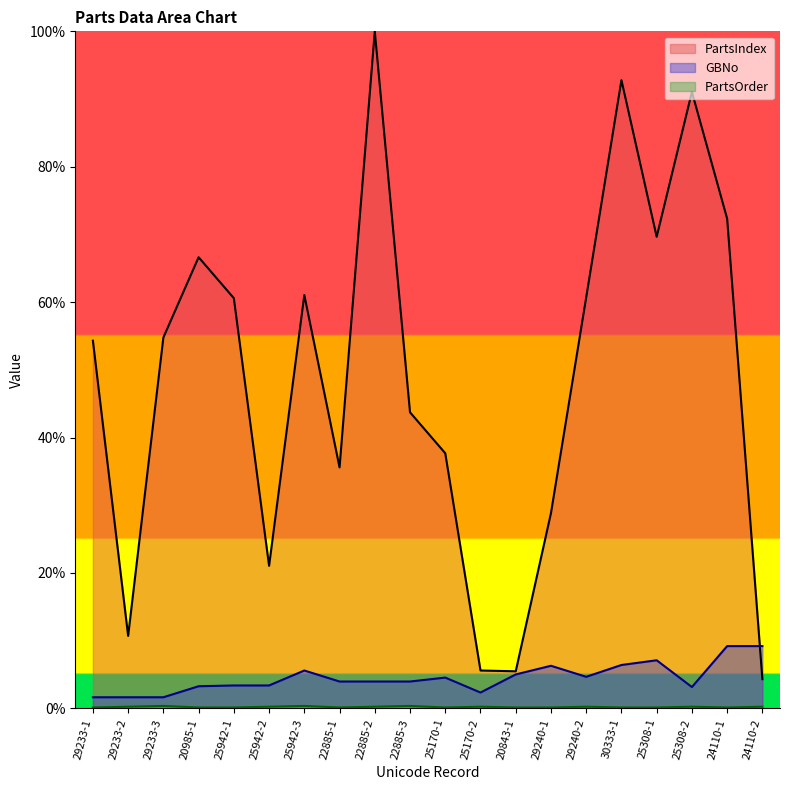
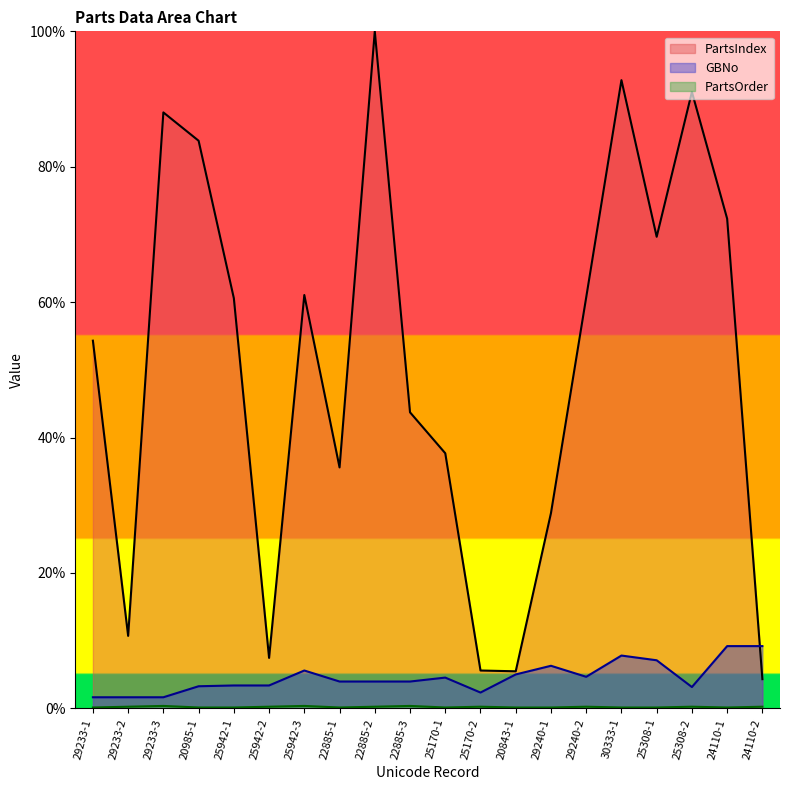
PartsIndex, 29233-3: 55% -> 88%
PartsIndex, 20985-1: 67% -> 84%
PartsIndex, 25942-2: 21% -> 7%
GBNo, 30333-1: 6% -> 8%
